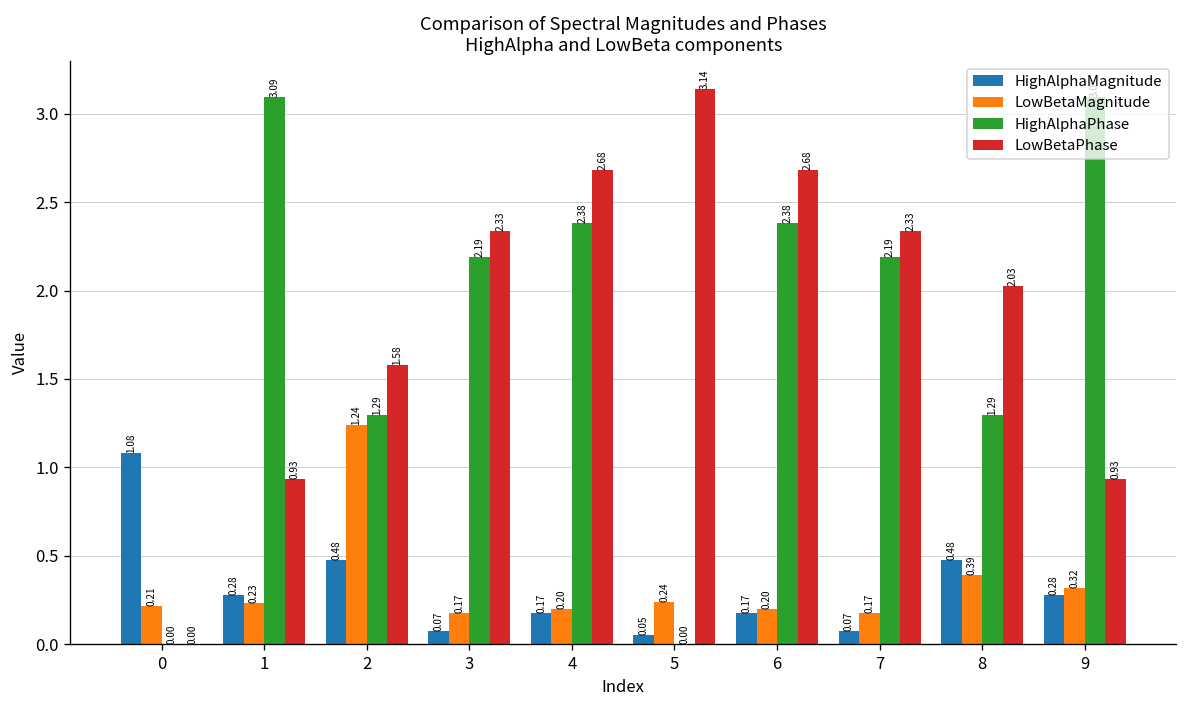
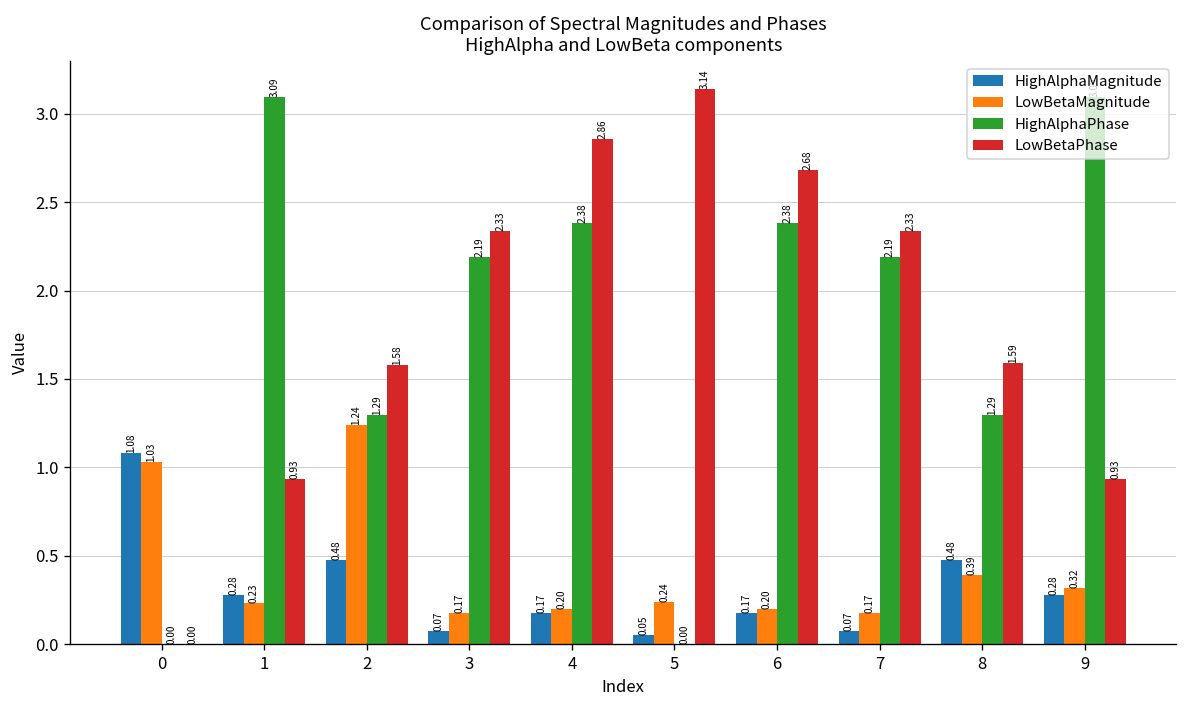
LowBetaMagnitude, 0: 0.21 -> 1.03
LowBetaPhase, 4: 2.68 -> 2.86
LowBetaPhase, 8: 2.03 -> 1.59
